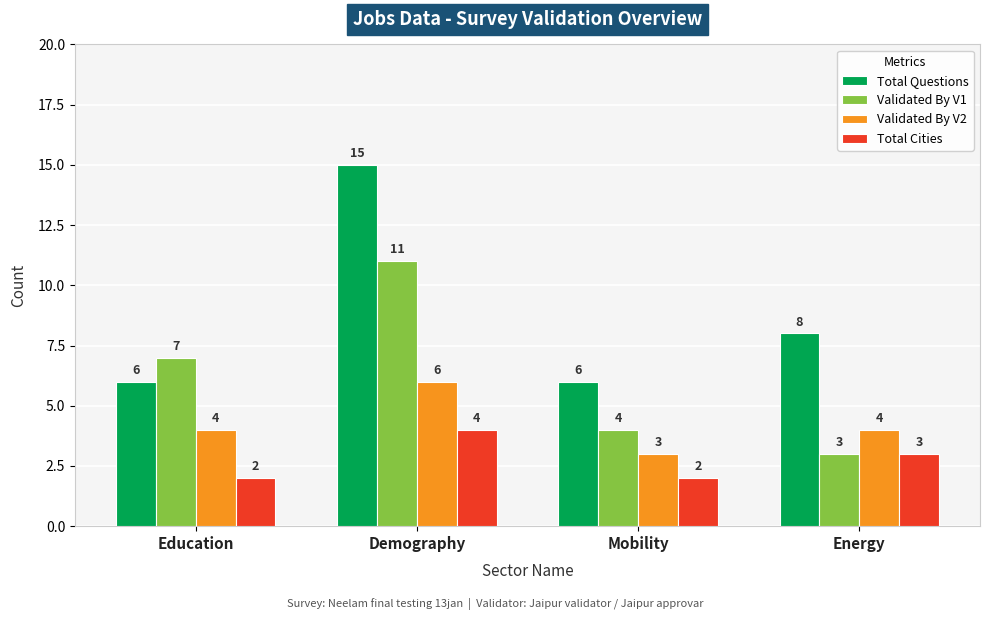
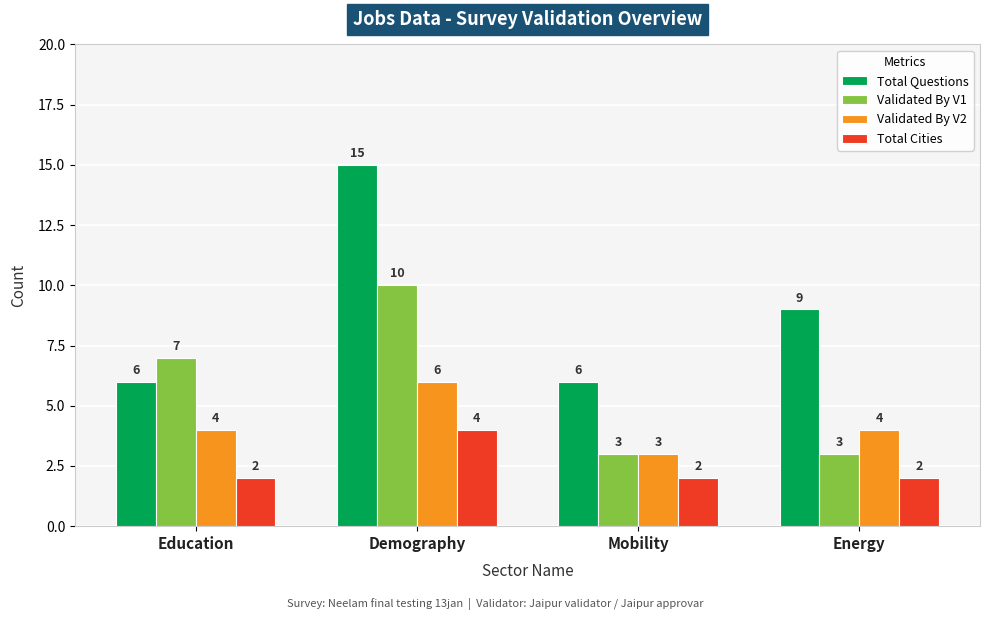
Validated By V1, Demography: 11 -> 10
Validated By V1, Mobility: 4 -> 3
Total Questions, Energy: 8 -> 9
Total Cities, Energy: 3 -> 2
